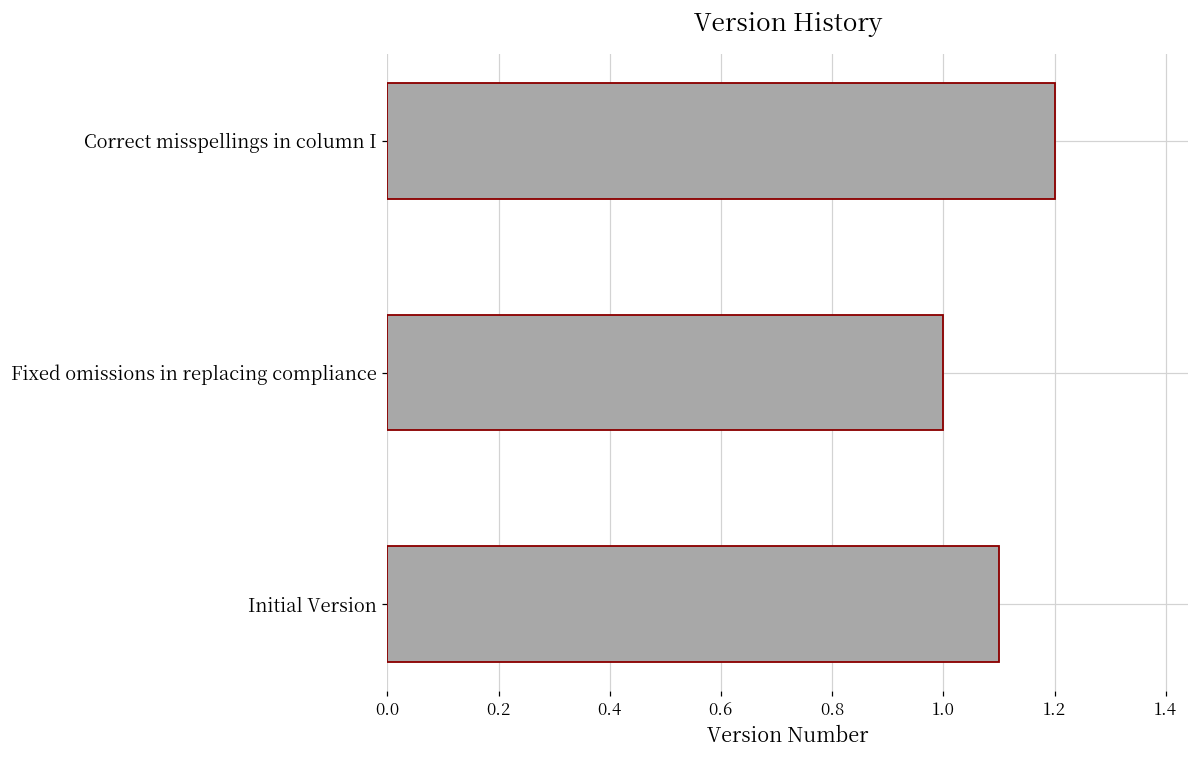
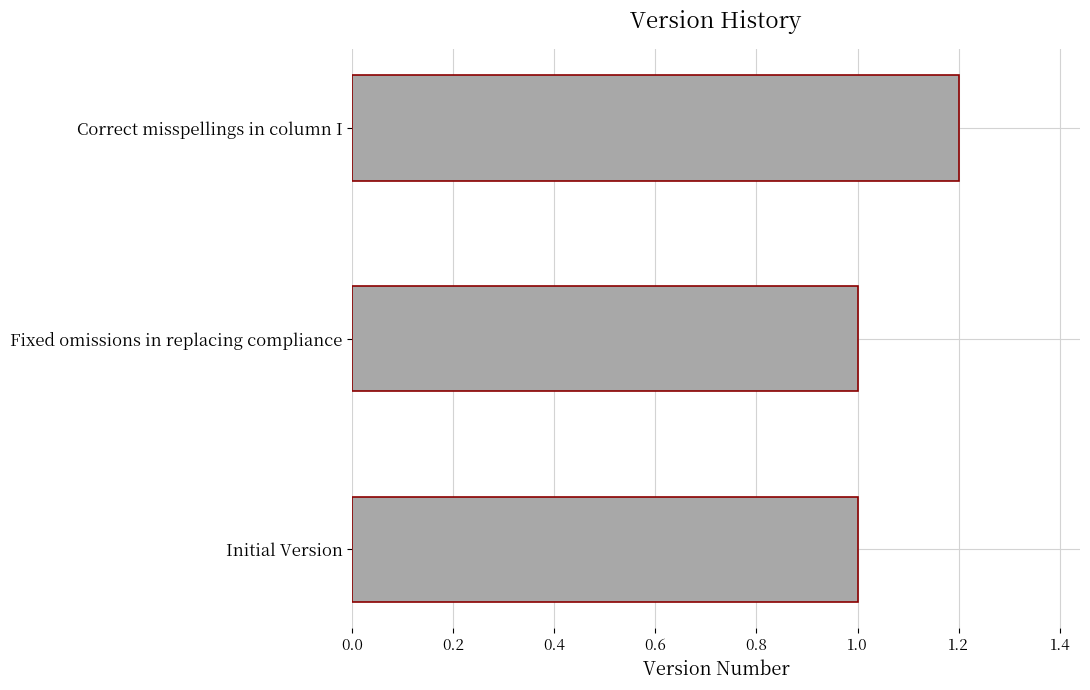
Initial Version: 1.1 -> 1.0
